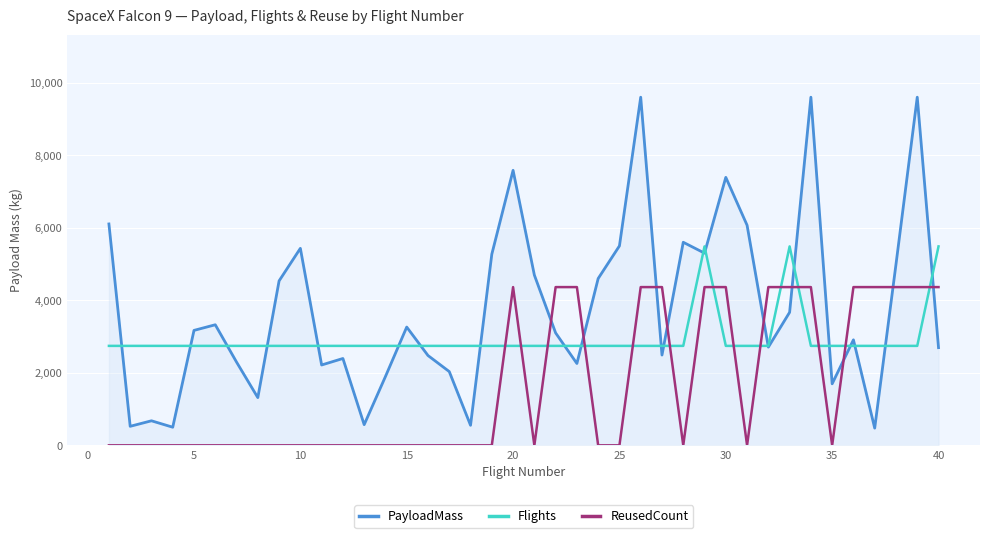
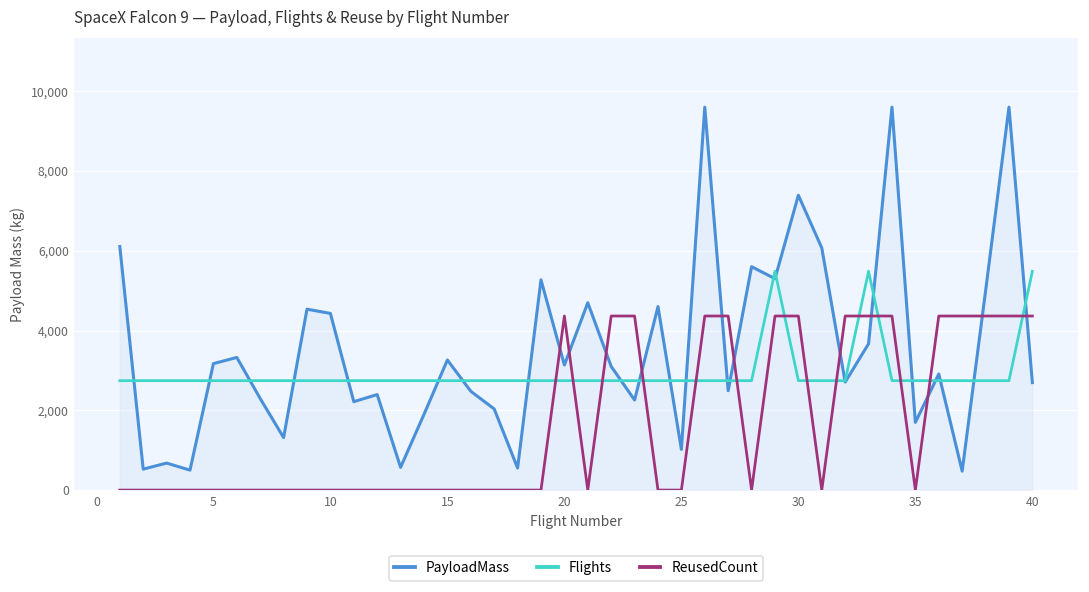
PayloadMass, 10: 5,400 -> 4,400
PayloadMass, 20: 7,600 -> 3,100
PayloadMass, 25: 5,500 -> 1,000
